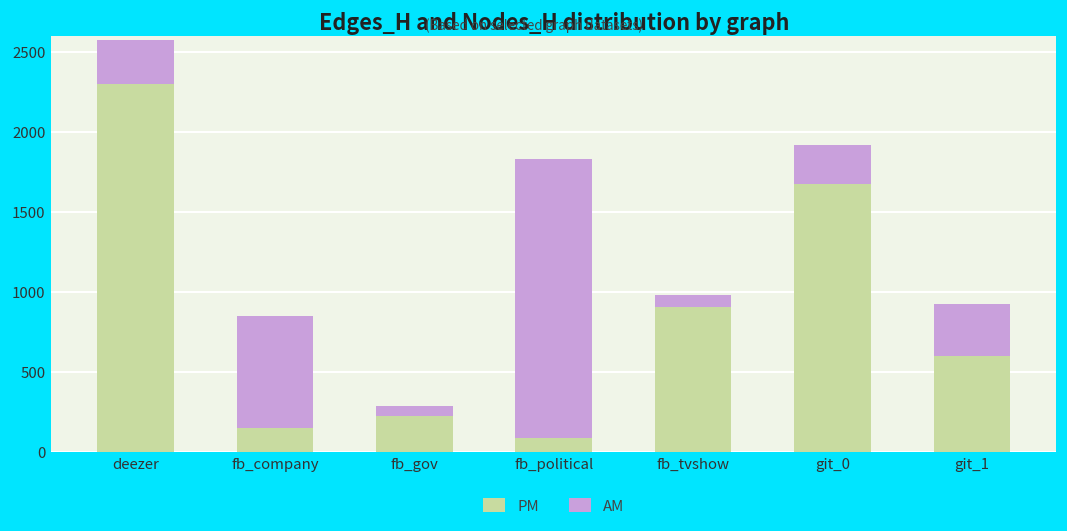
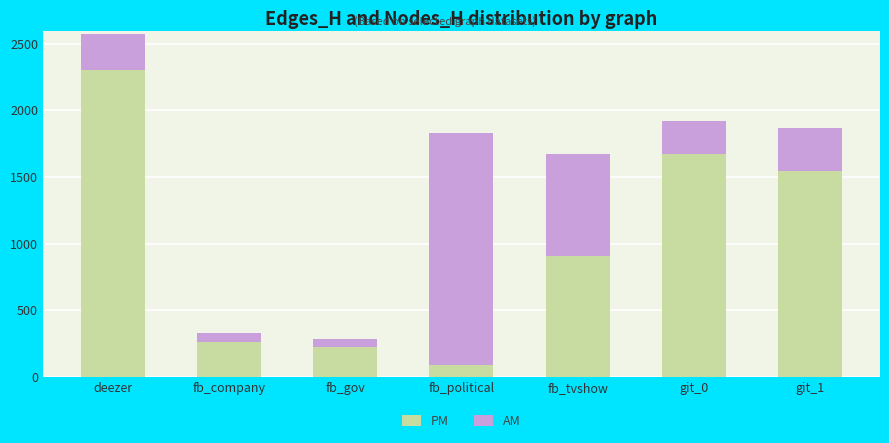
PM, fb_company: 150 -> 260
AM, fb_company: 700 -> 70
AM, fb_tvshow: 80 -> 770
PM, git_1: 600 -> 1540
